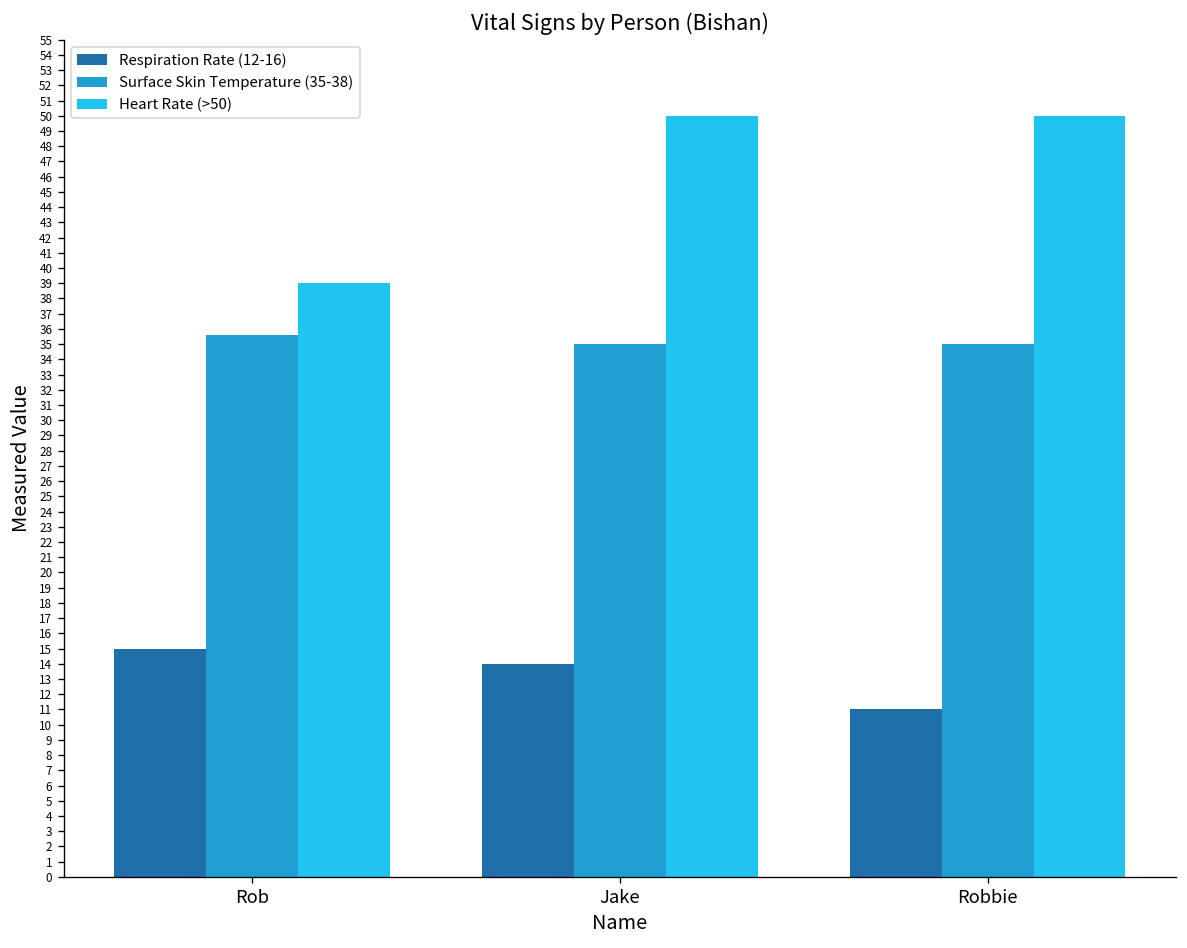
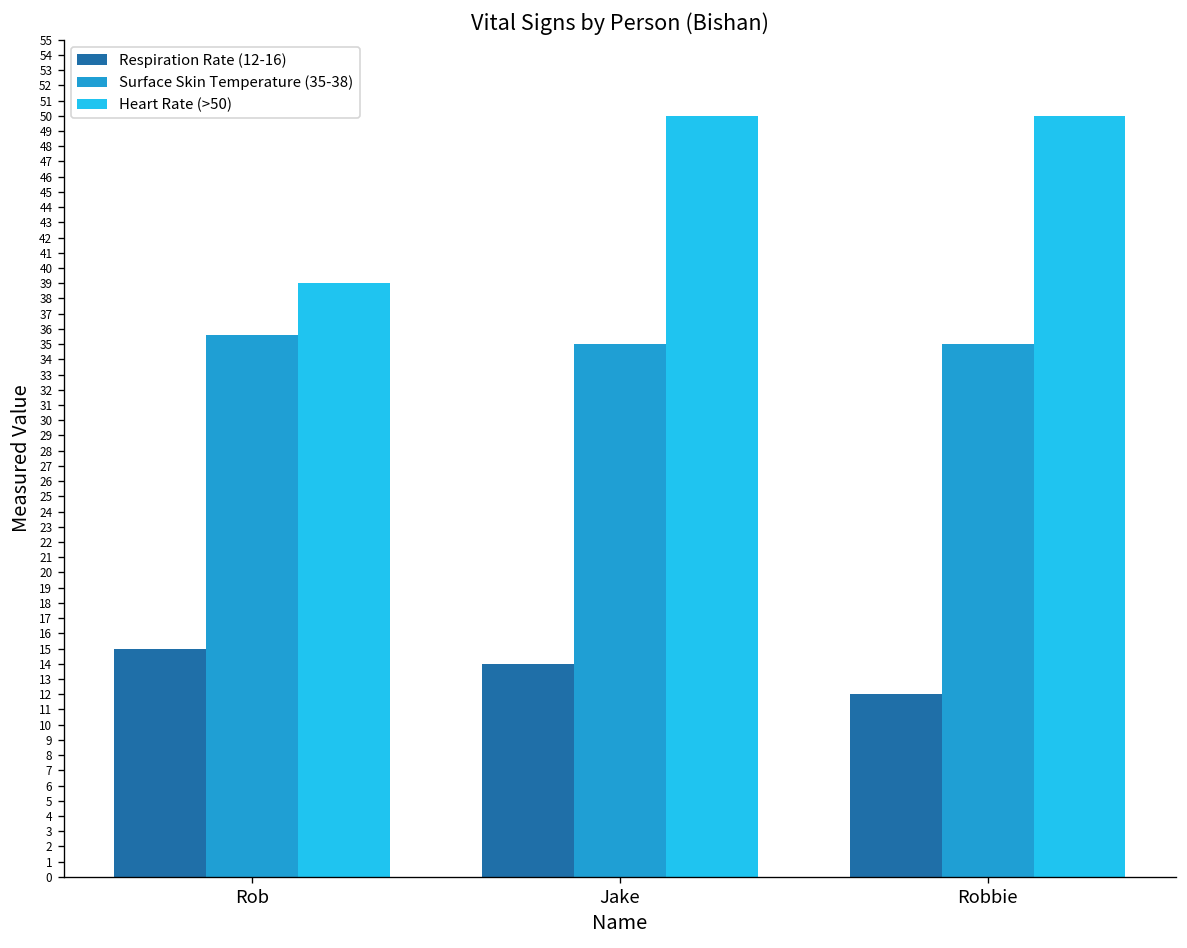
Respiration Rate (12-16), Robbie: 11 -> 12
